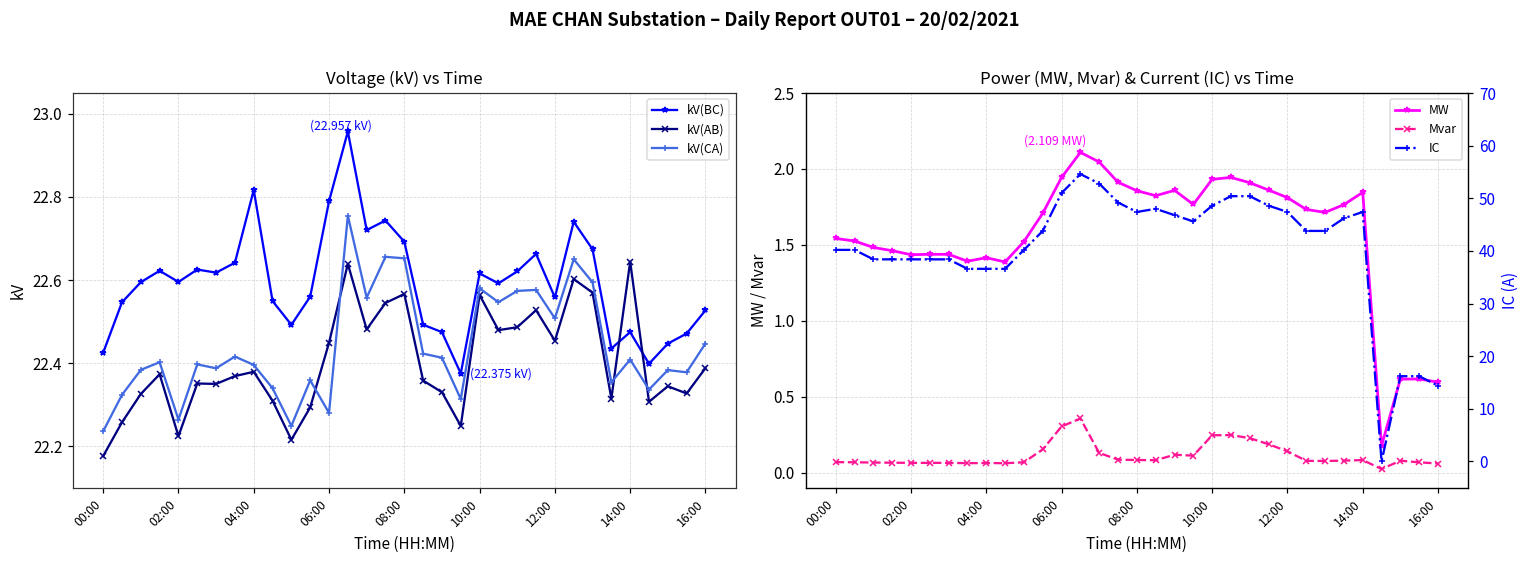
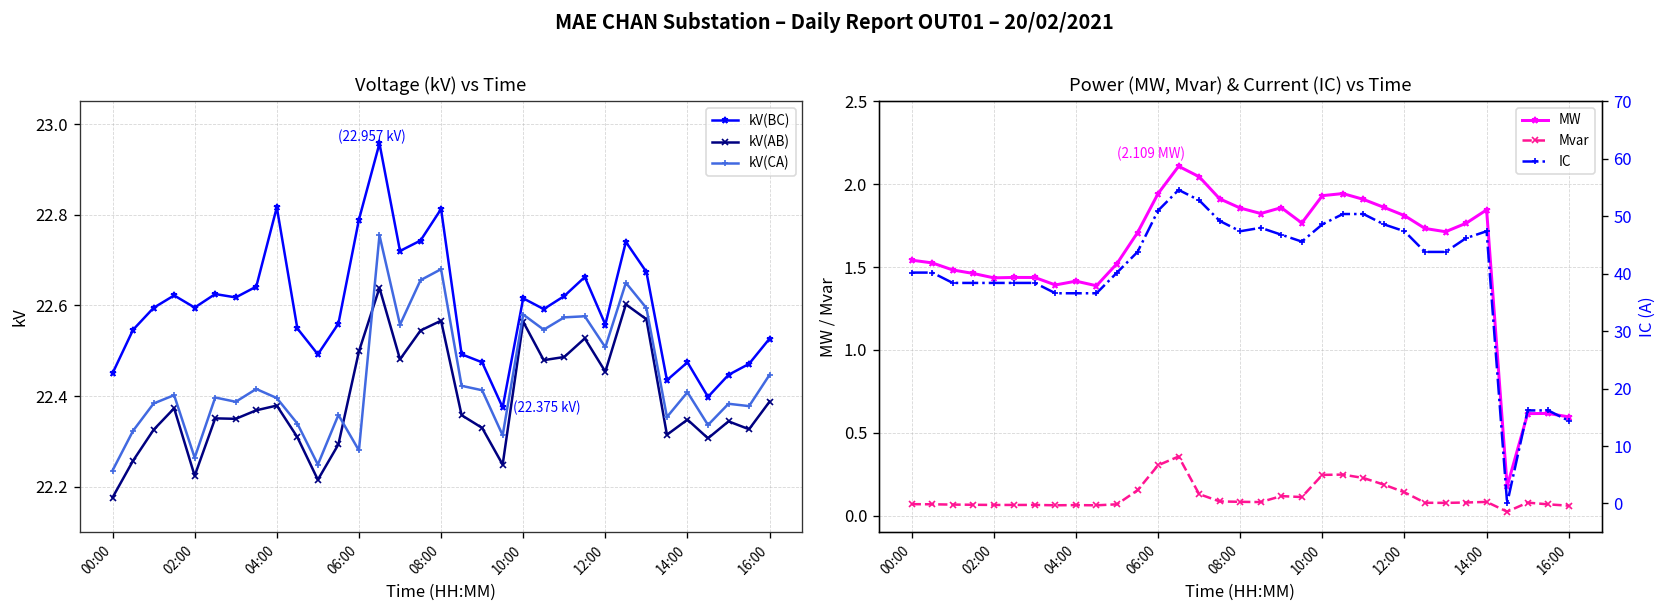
Voltage (kV) vs Time, kV(BC), 00:00: 22.43 -> 22.45
Voltage (kV) vs Time, kV(AB), 06:00: 22.45 -> 22.50
Voltage (kV) vs Time, kV(BC), 08:00: 22.69 -> 22.81
Voltage (kV) vs Time, kV(CA), 08:00: 22.65 -> 22.68
Voltage (kV) vs Time, kV(AB), 14:00: 22.64 -> 22.35
